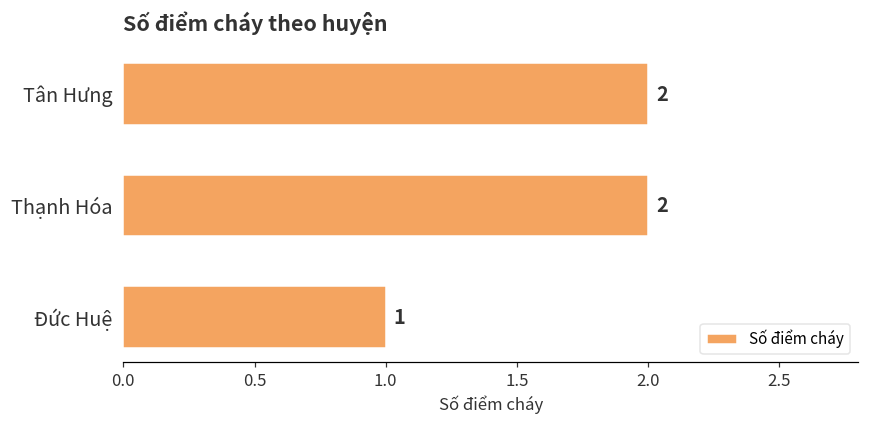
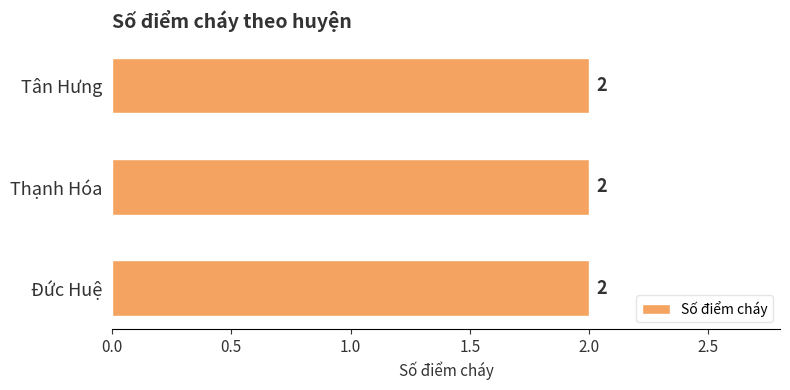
Đức Huệ: 1 -> 2
